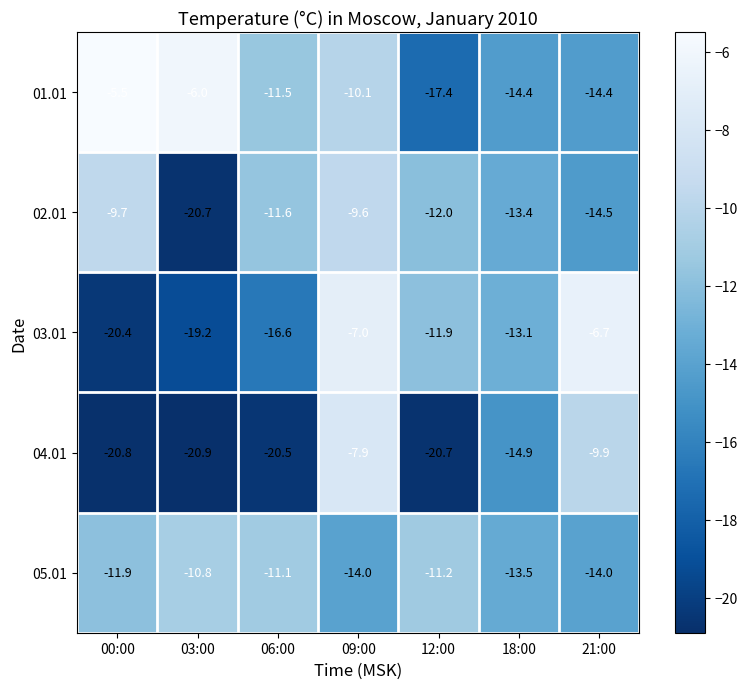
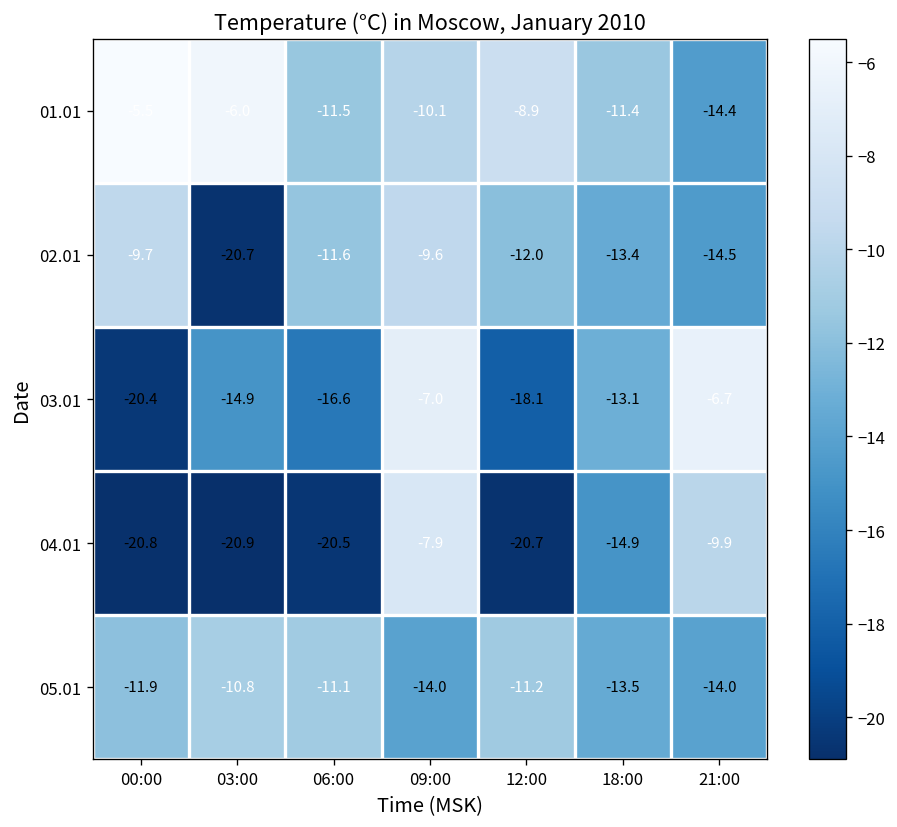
01.01, 12:00: -17.4 -> -8.9
01.01, 18:00: -14.4 -> -11.4
03.01, 03:00: -19.2 -> -14.9
03.01, 12:00: -11.9 -> -18.1
